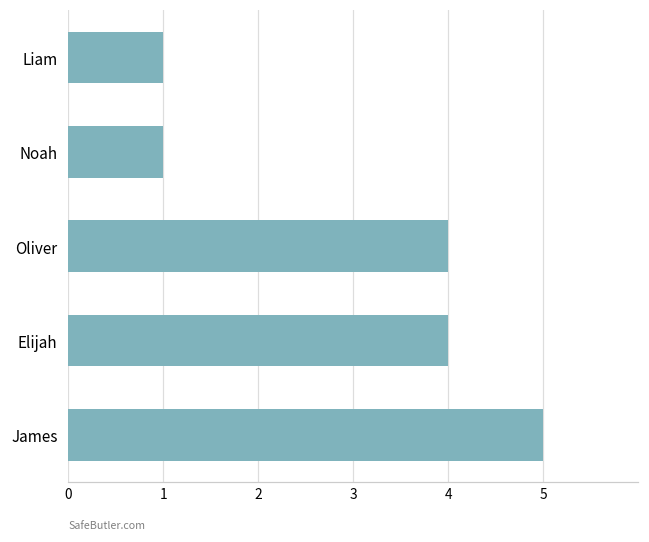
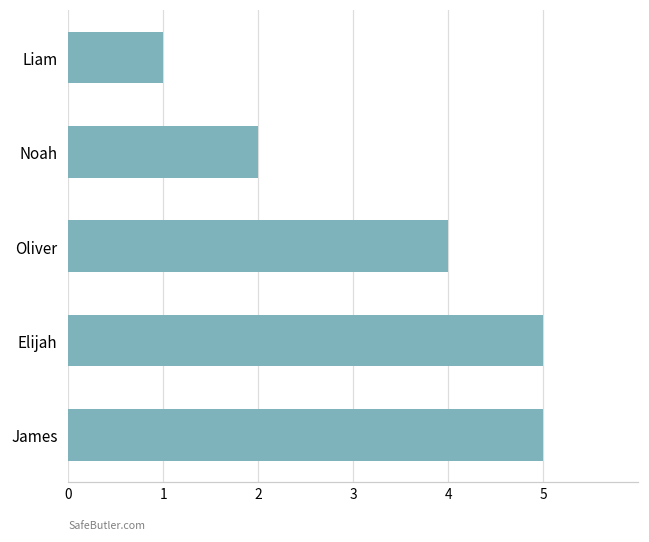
Noah: 1.0 -> 2.0
Elijah: 4.0 -> 5.0
